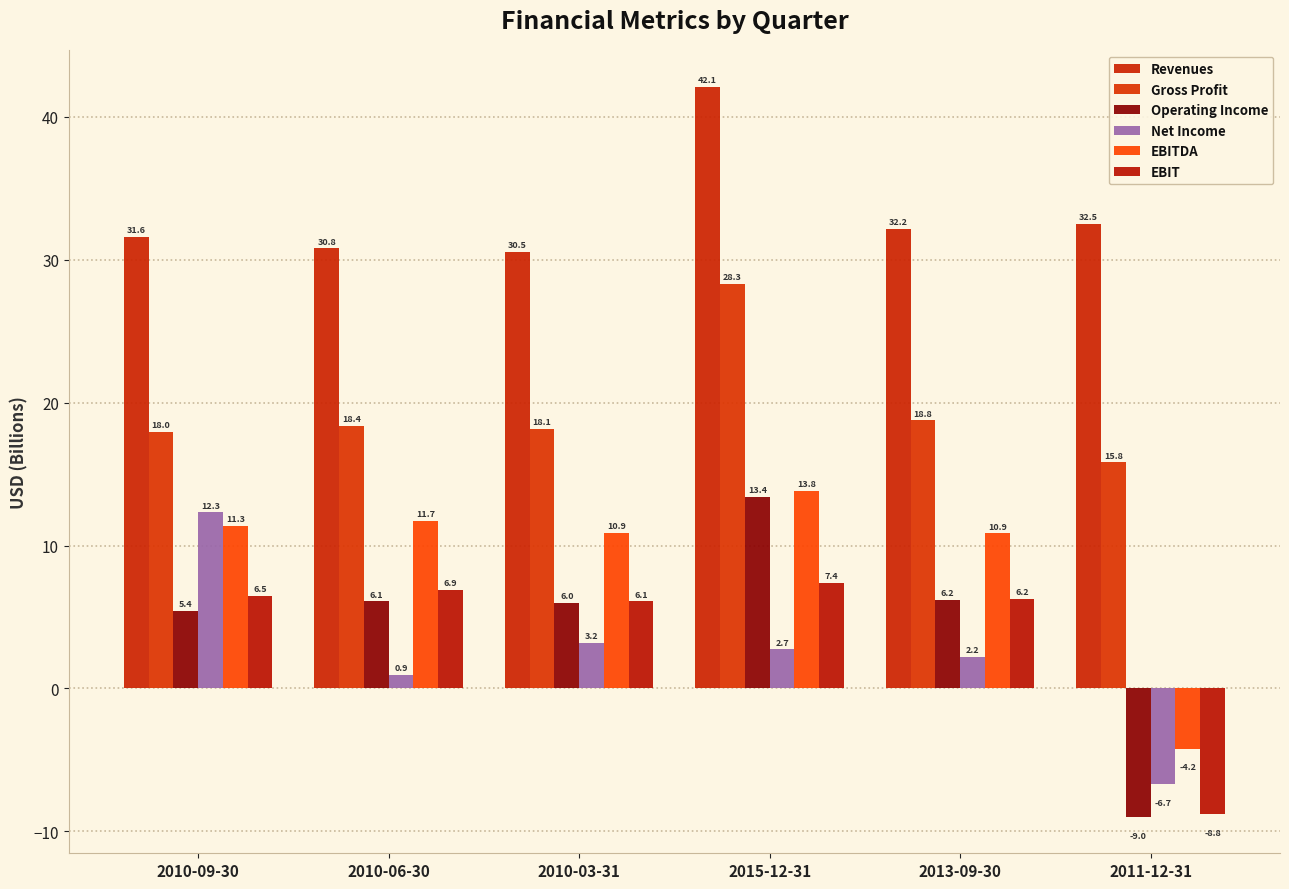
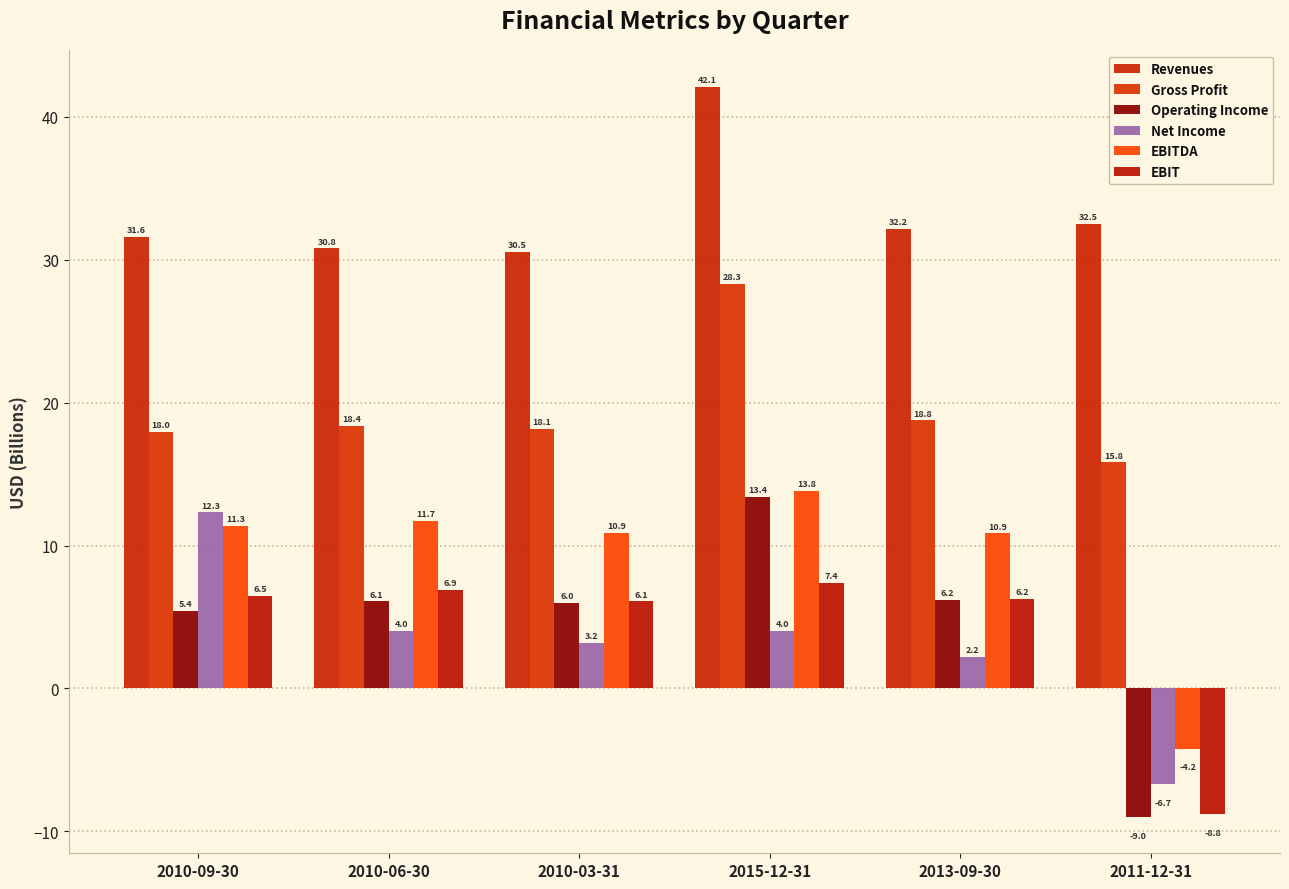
Net Income, 2010-06-30: 0.9 -> 4.0
Net Income, 2015-12-31: 2.7 -> 4.0
